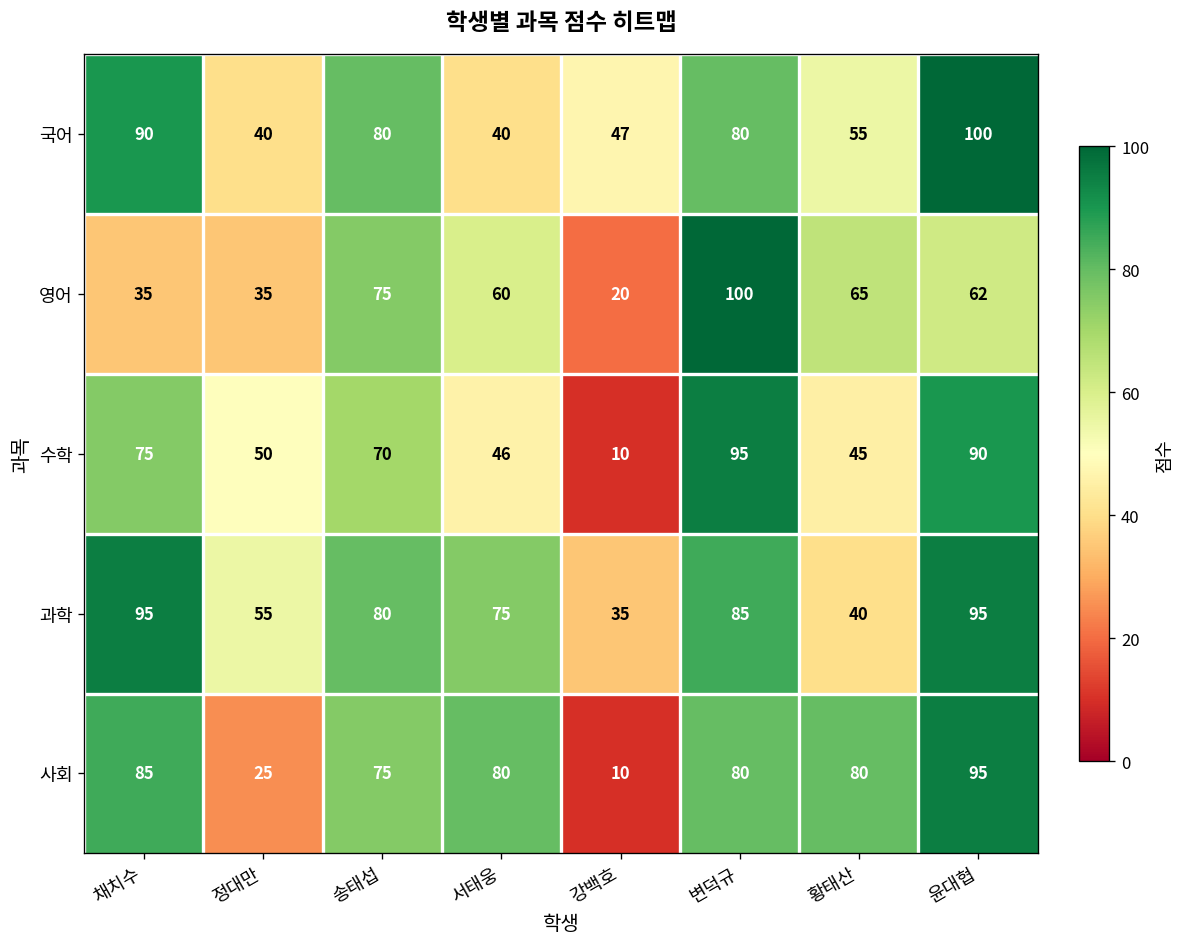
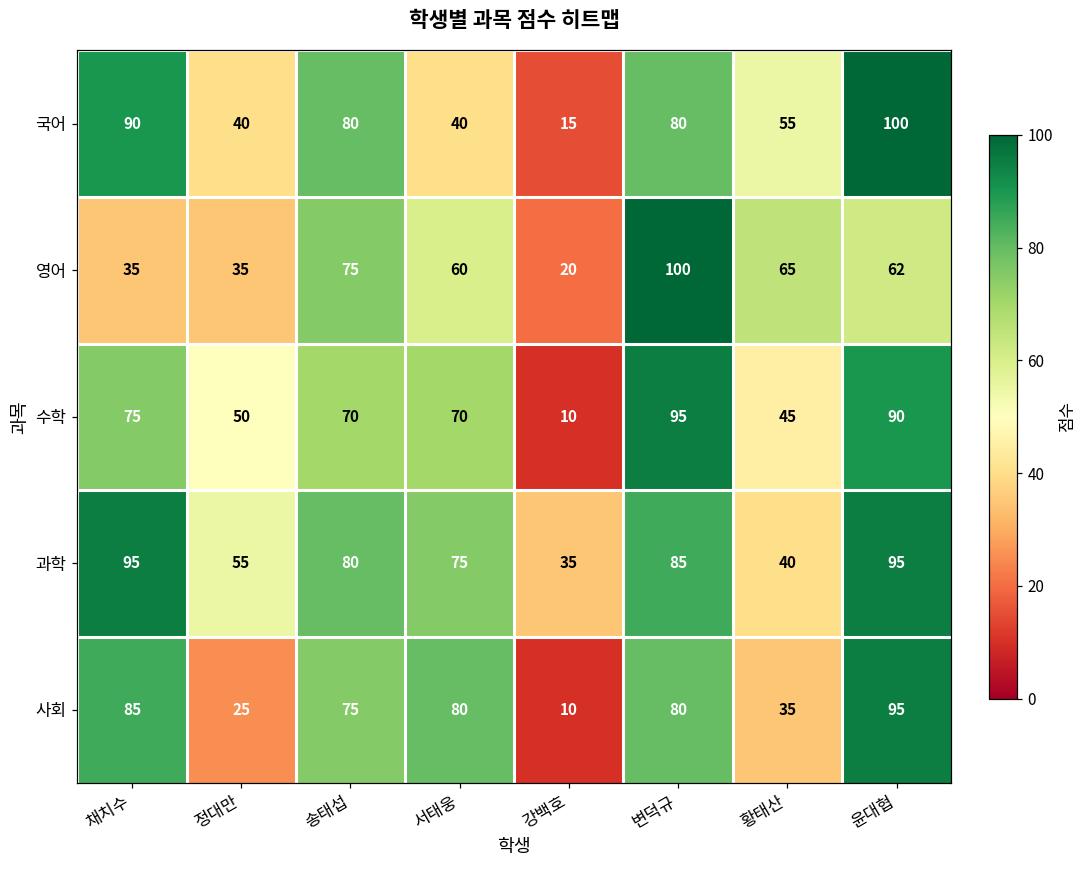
국어, 강백호: 47 -> 15
수학, 서태웅: 46 -> 70
사회, 황태산: 80 -> 35
